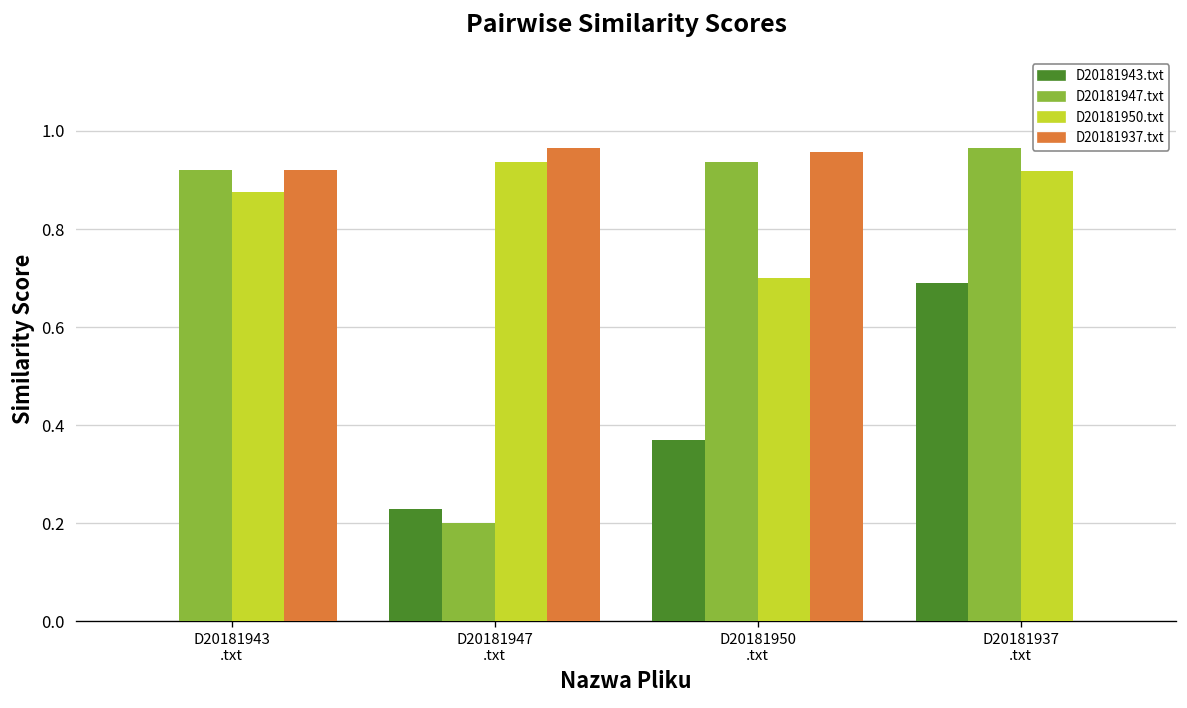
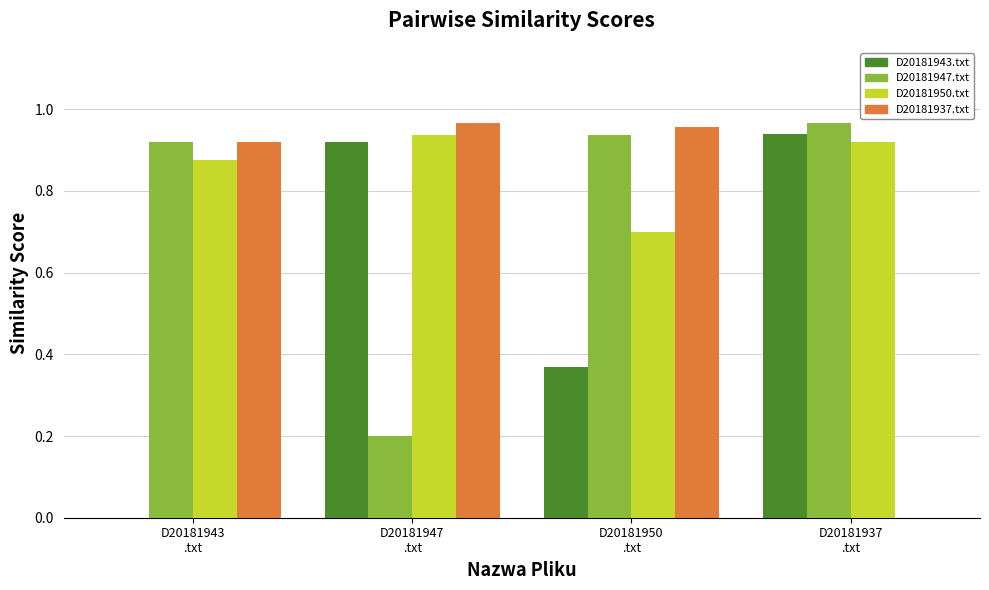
D20181943.txt, D20181947 .txt: 0.23 -> 0.92
D20181943.txt, D20181937 .txt: 0.69 -> 0.94
